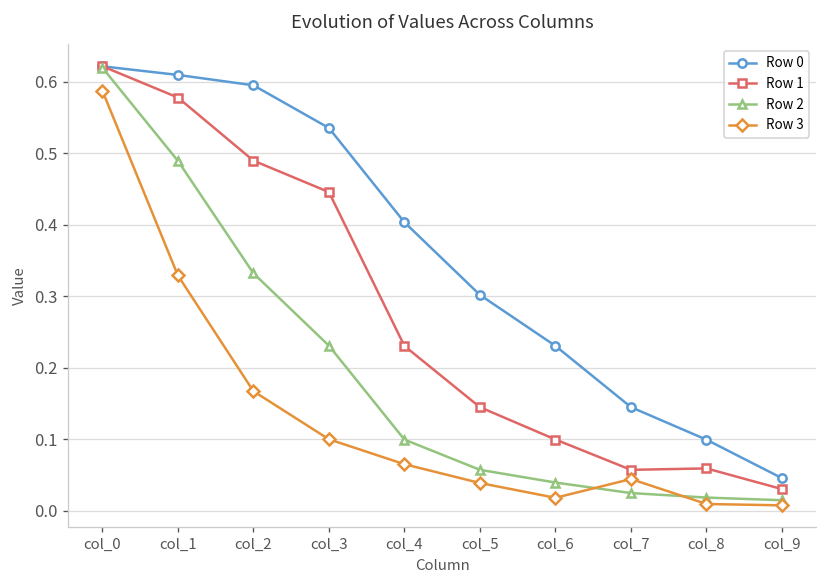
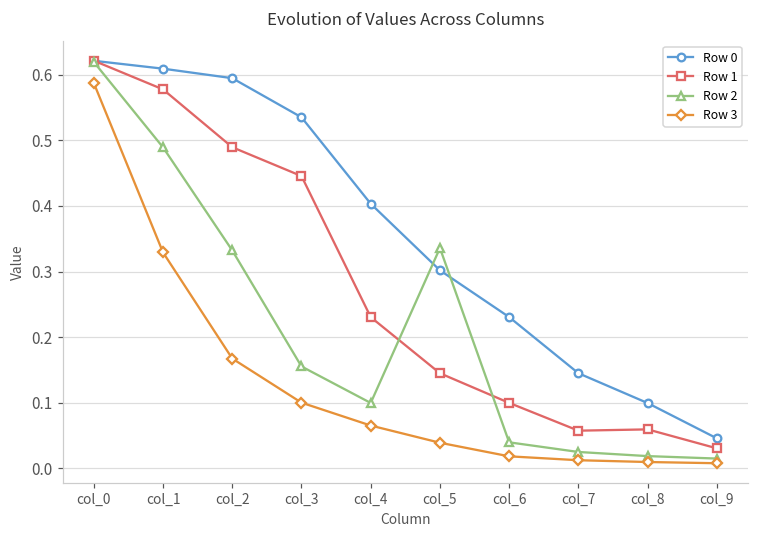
Row 2, col_3: 0.23 -> 0.16
Row 2, col_5: 0.06 -> 0.34
Row 3, col_7: 0.04 -> 0.01
